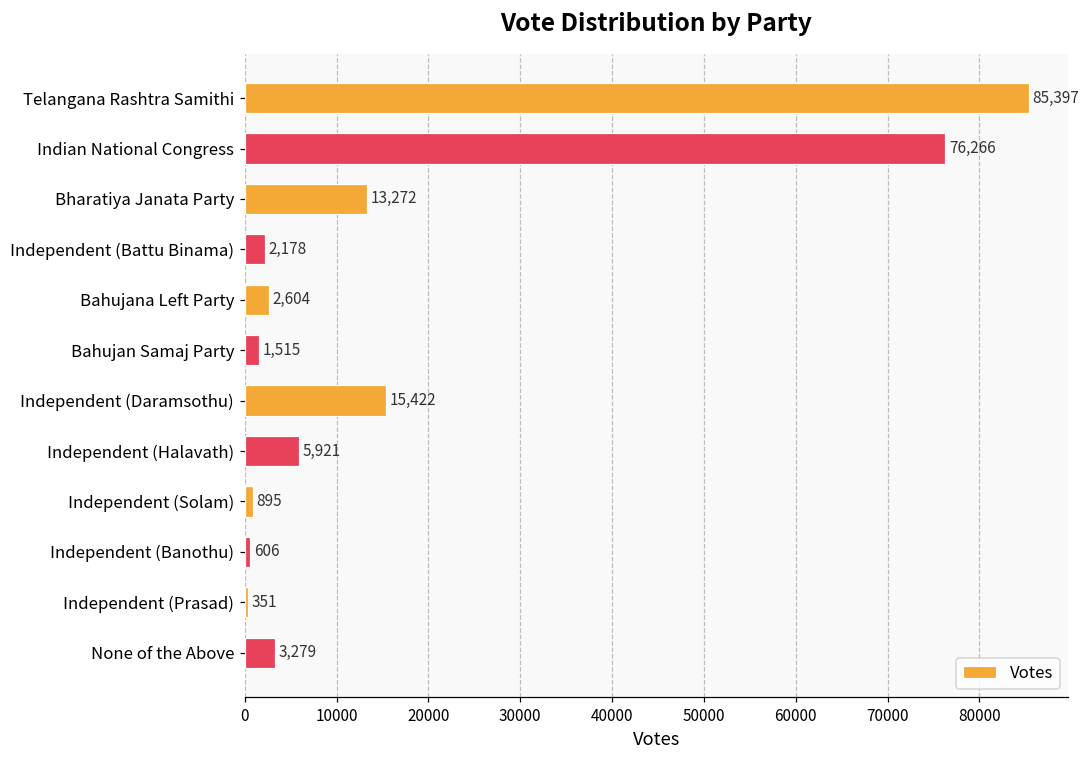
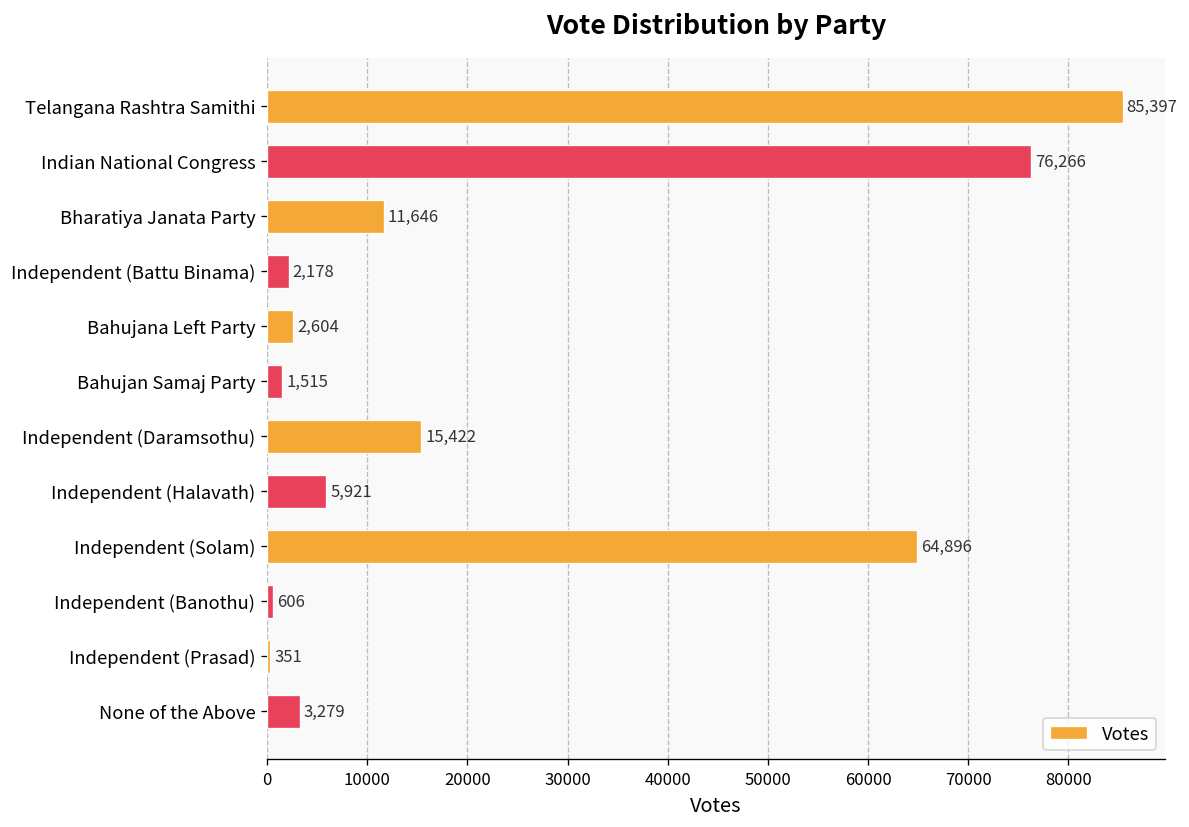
Bharatiya Janata Party: 13,272 -> 11,646
Independent (Solam): 895 -> 64,896
